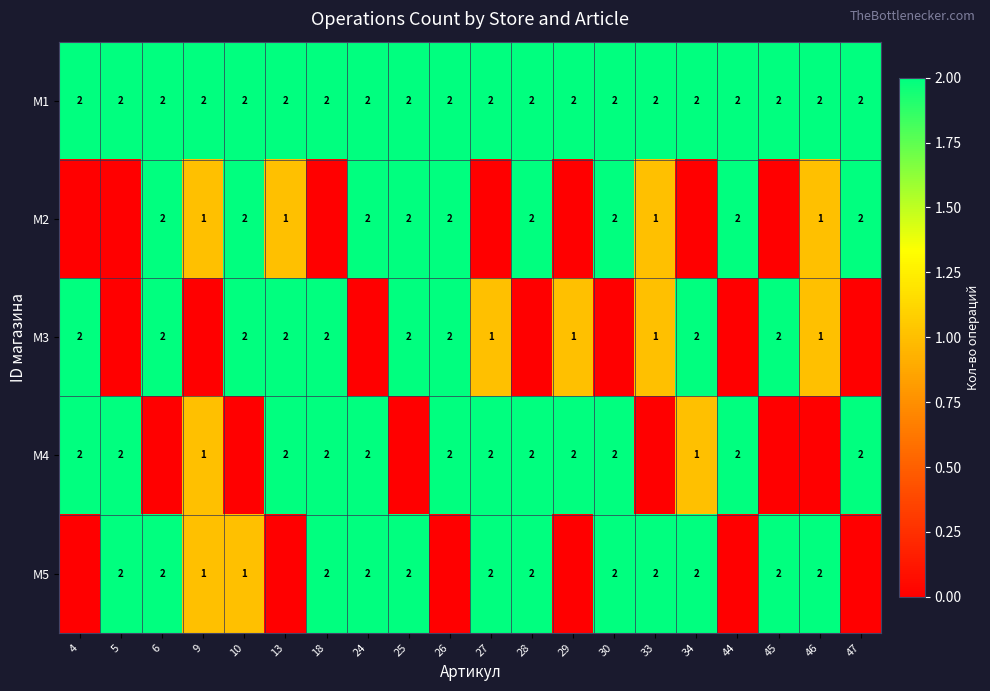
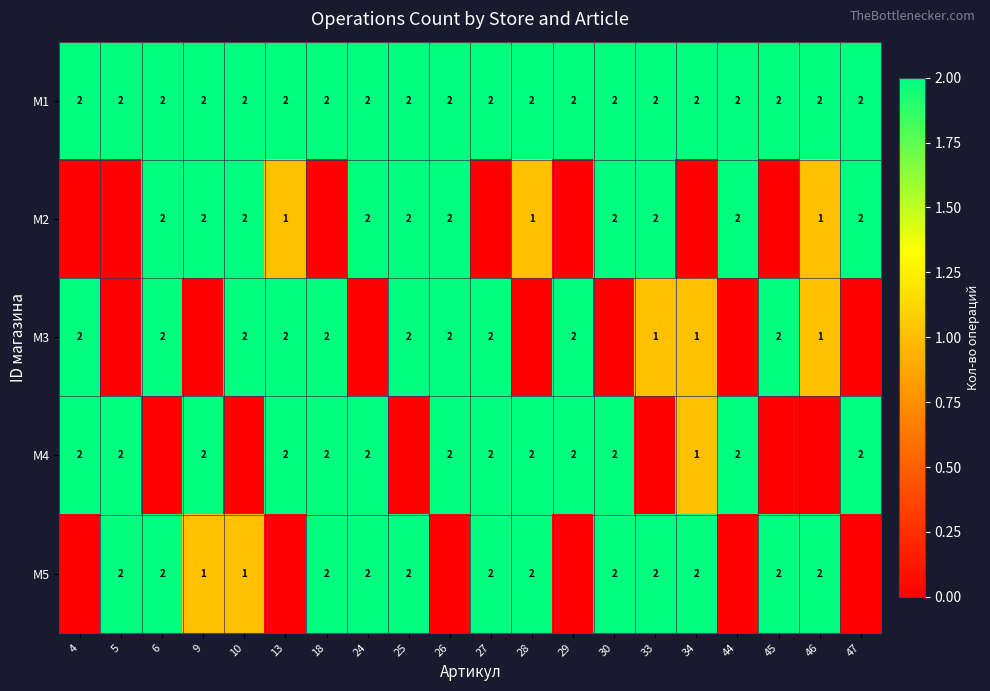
M2, 9: 1 -> 2
M2, 28: 2 -> 1
M2, 33: 1 -> 2
M3, 27: 1 -> 2
M3, 29: 1 -> 2
M3, 34: 2 -> 1
M4, 9: 1 -> 2
